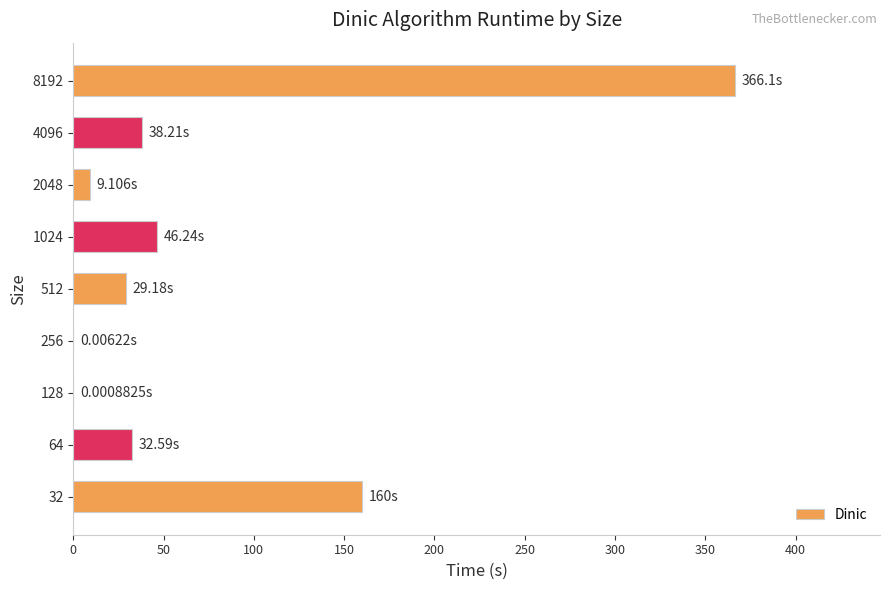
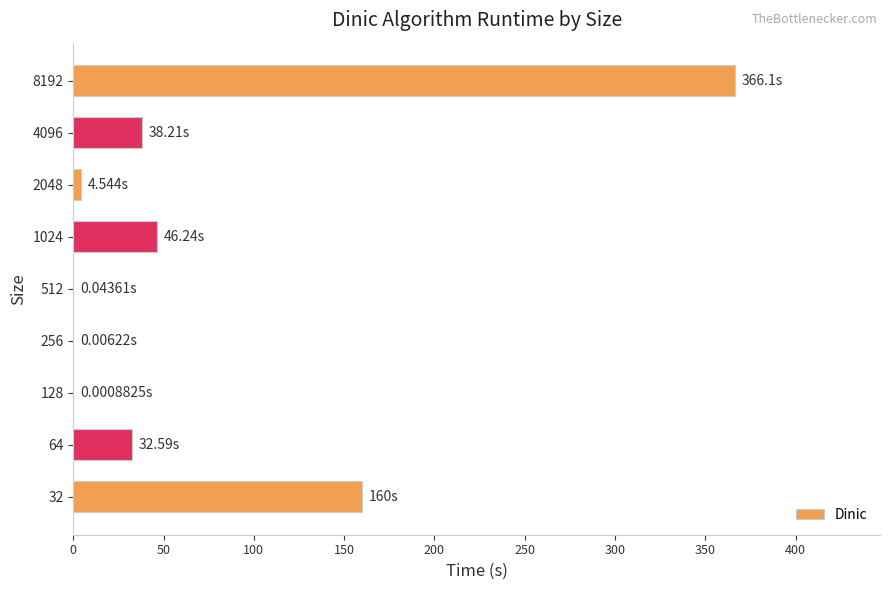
2048: 9.106s -> 4.544s
512: 29.18s -> 0.04361s
